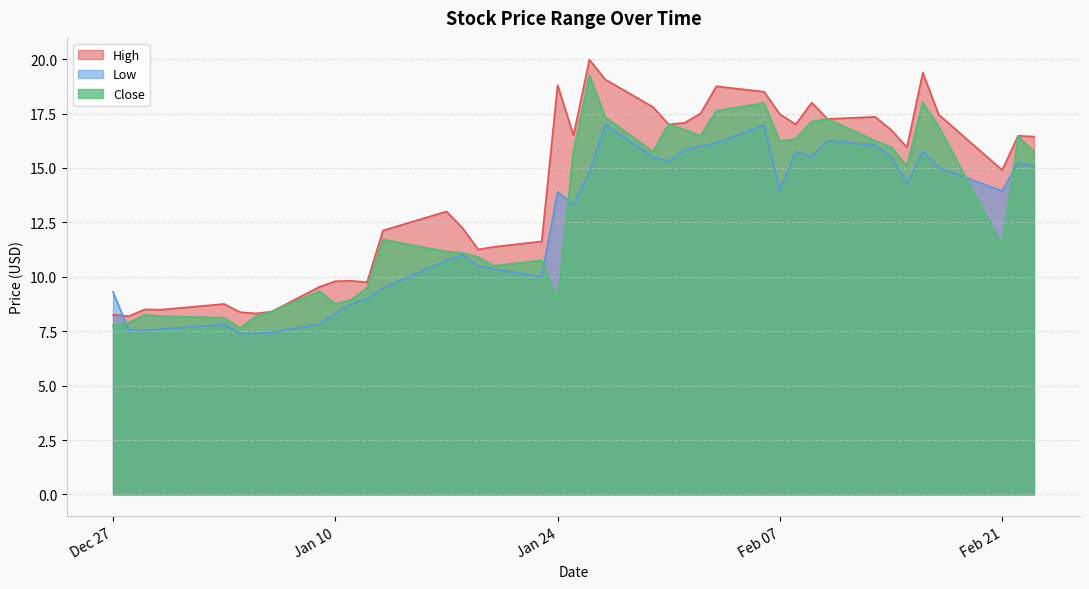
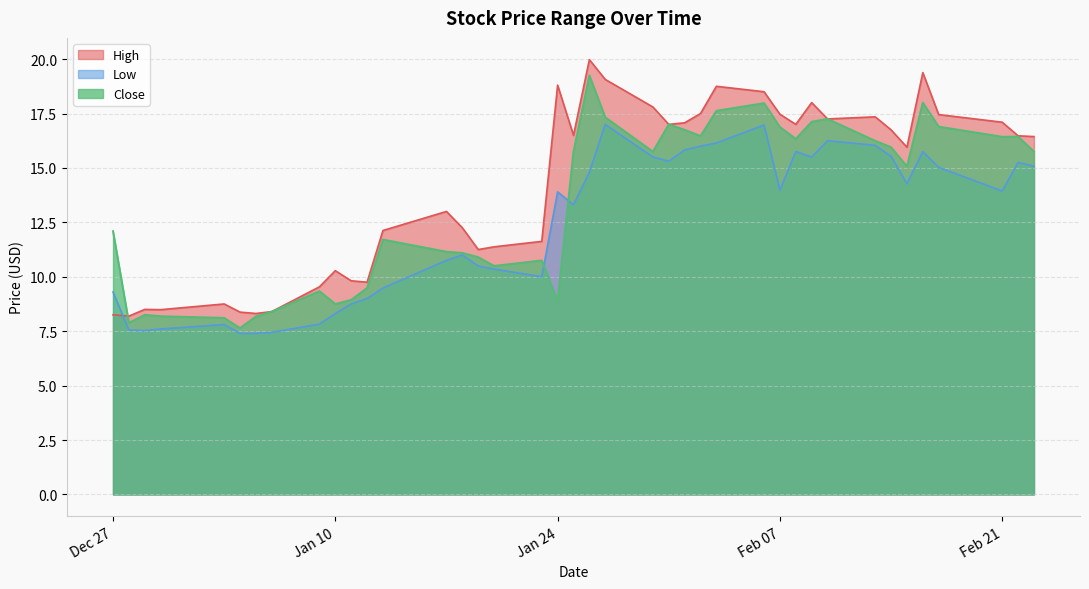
Close, Dec 27: 7.8 -> 12.1
High, Jan 10: 9.8 -> 10.3
Close, Feb 07: 16.2 -> 16.9
High, Feb 21: 14.9 -> 17.1
Close, Feb 21: 11.4 -> 16.4
